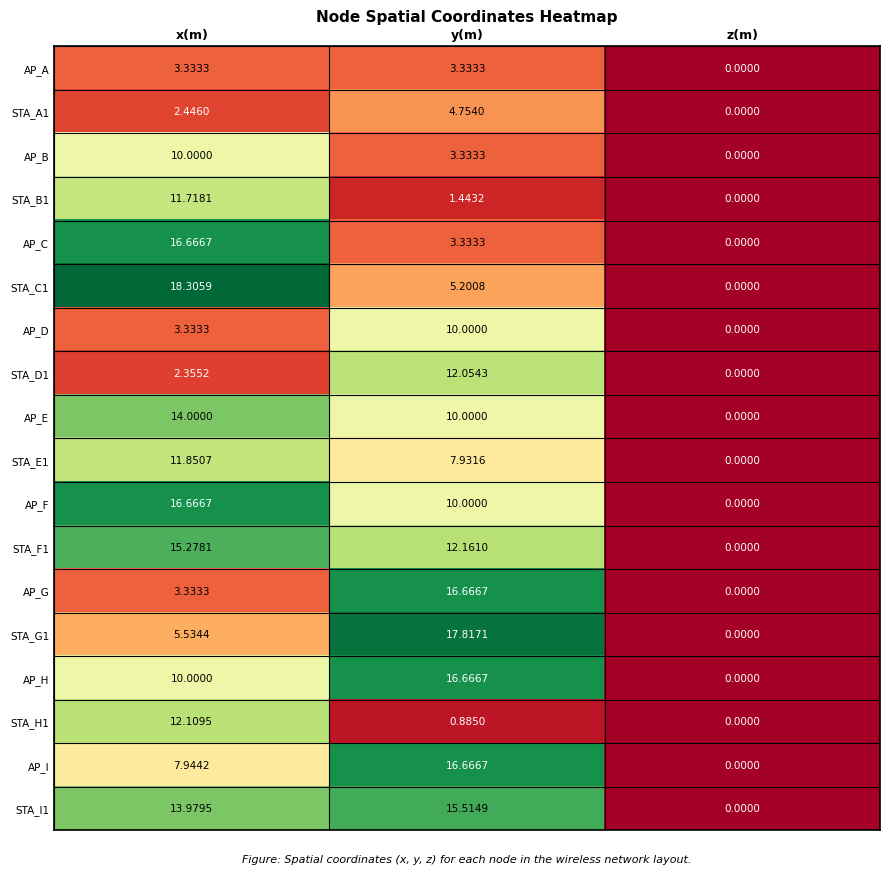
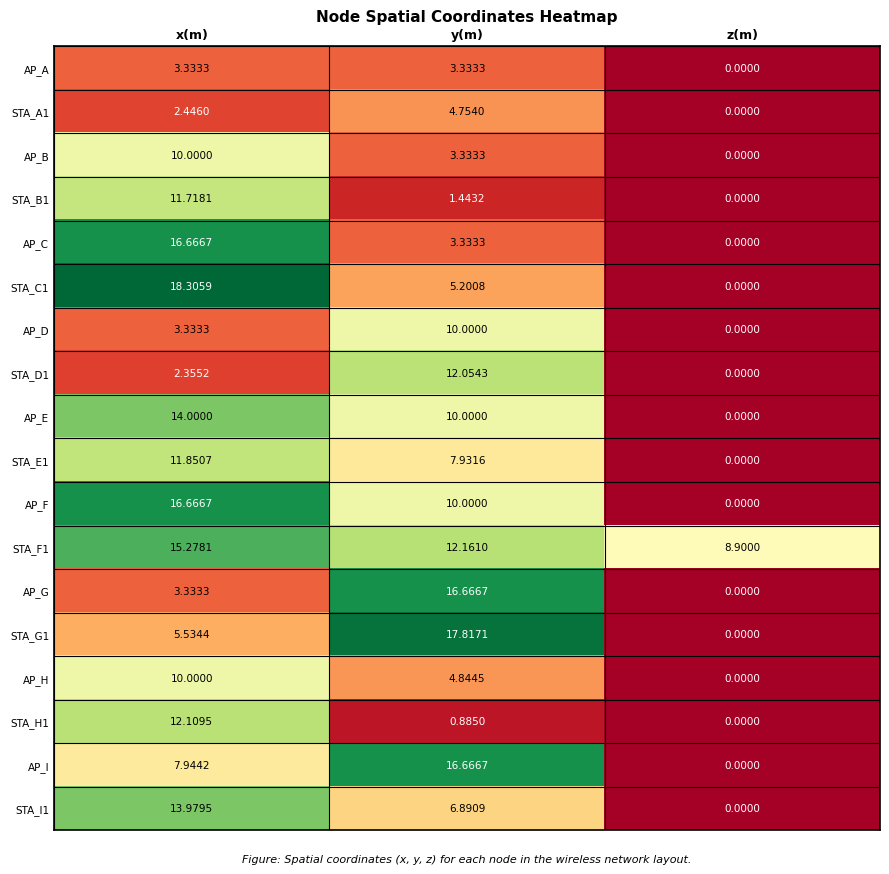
STA_F1, z(m): 0.0000 -> 8.9000
AP_H, y(m): 16.6667 -> 4.8445
STA_I1, y(m): 15.5149 -> 6.8909
